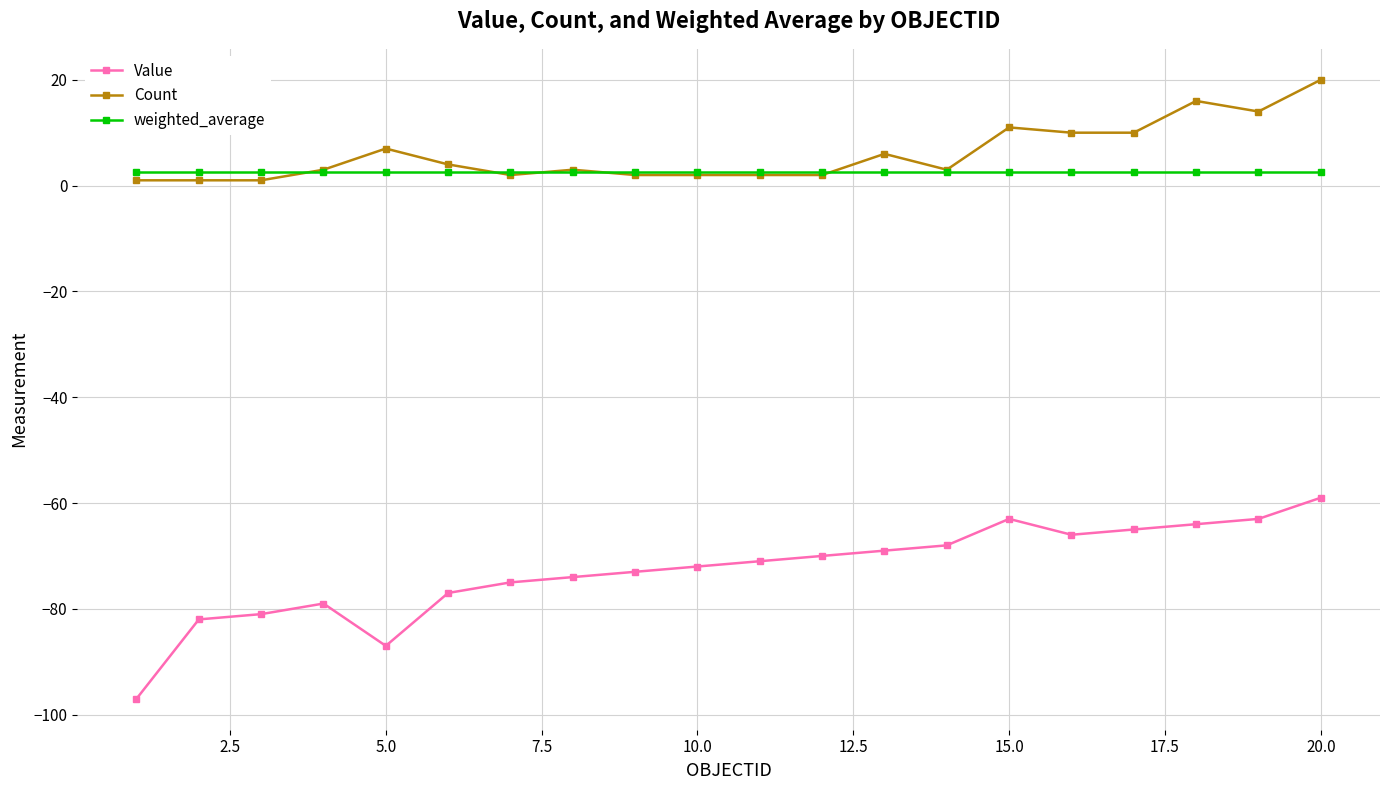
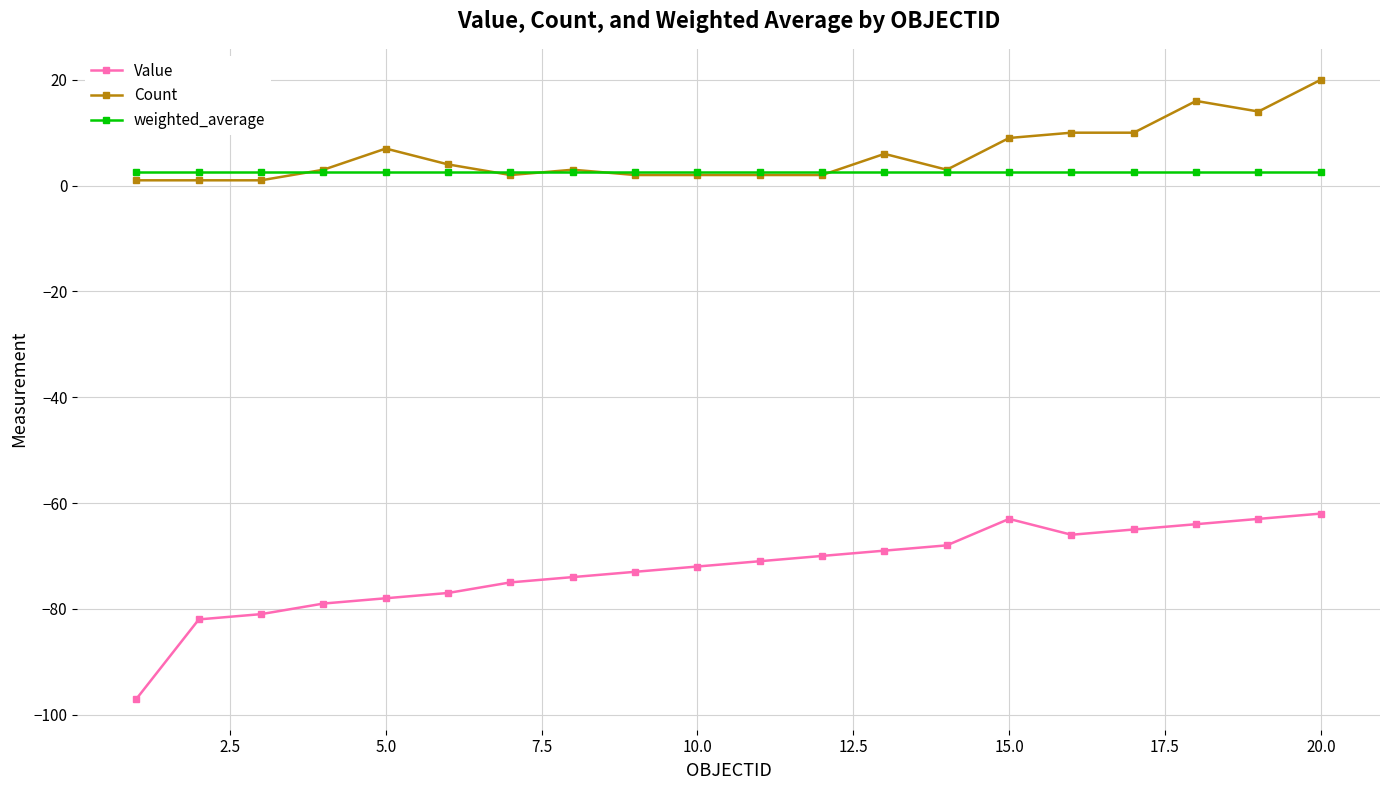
Value, 5.0: -87 -> -78
Count, 15.0: 11 -> 9
Value, 20.0: -59 -> -62
